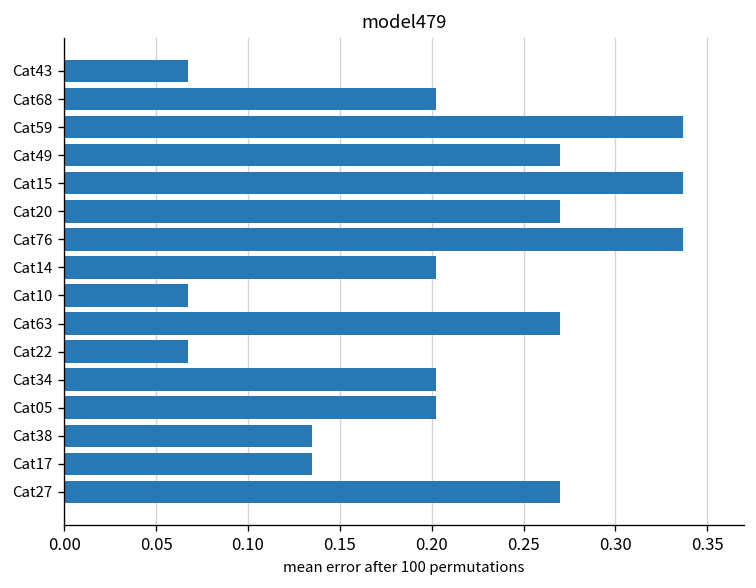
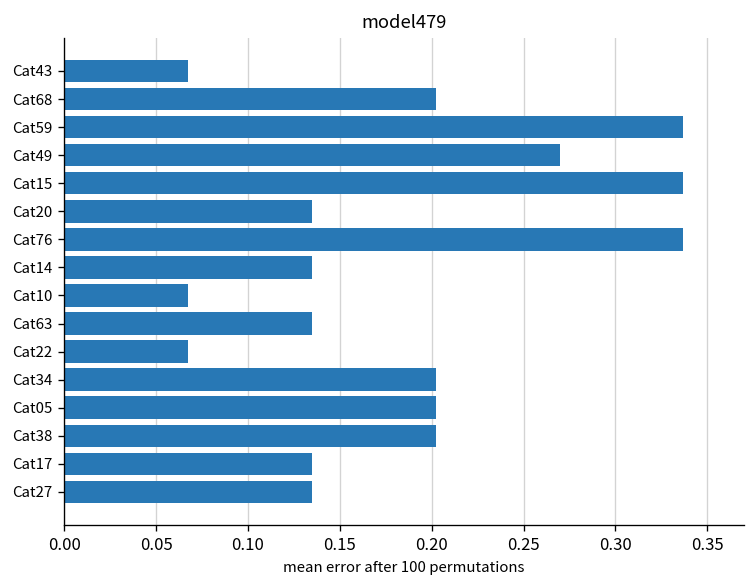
Cat20: 0.270 -> 0.135
Cat14: 0.202 -> 0.135
Cat63: 0.270 -> 0.135
Cat38: 0.135 -> 0.202
Cat27: 0.270 -> 0.135
